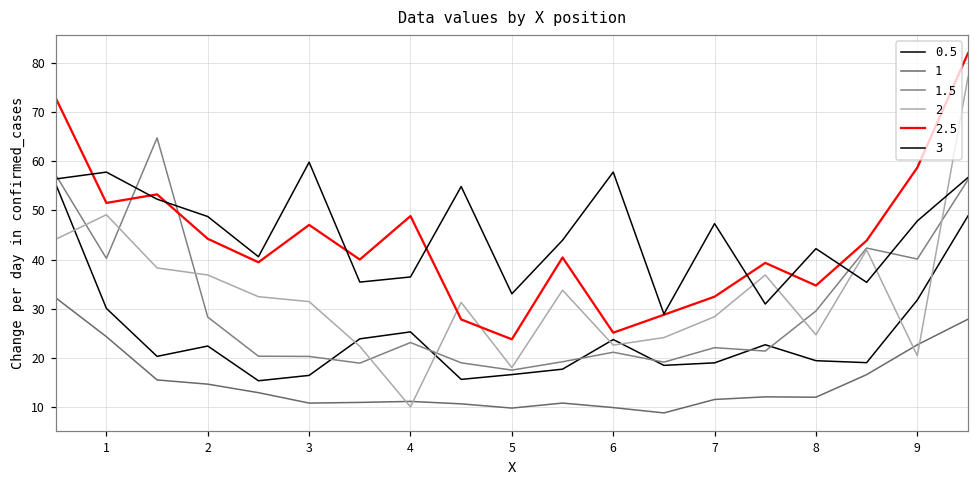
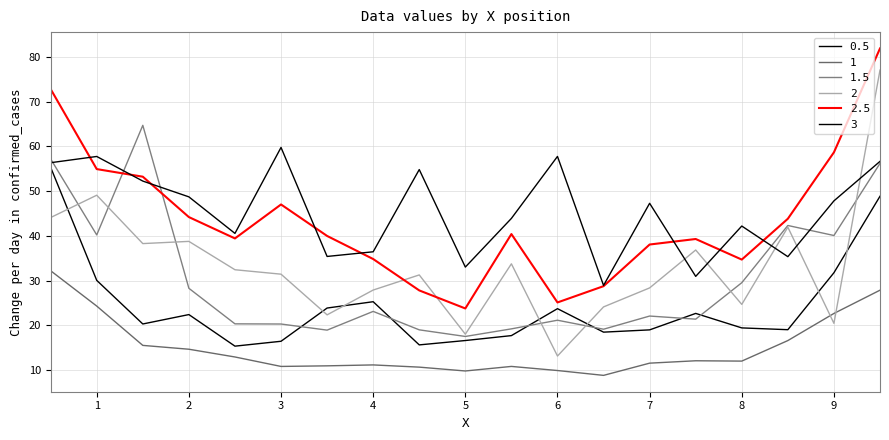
2.5, 1: 51 -> 55
2, 2: 37 -> 39
2, 4: 10 -> 28
2.5, 4: 49 -> 35
2, 6: 23 -> 13
2.5, 7: 32 -> 38
